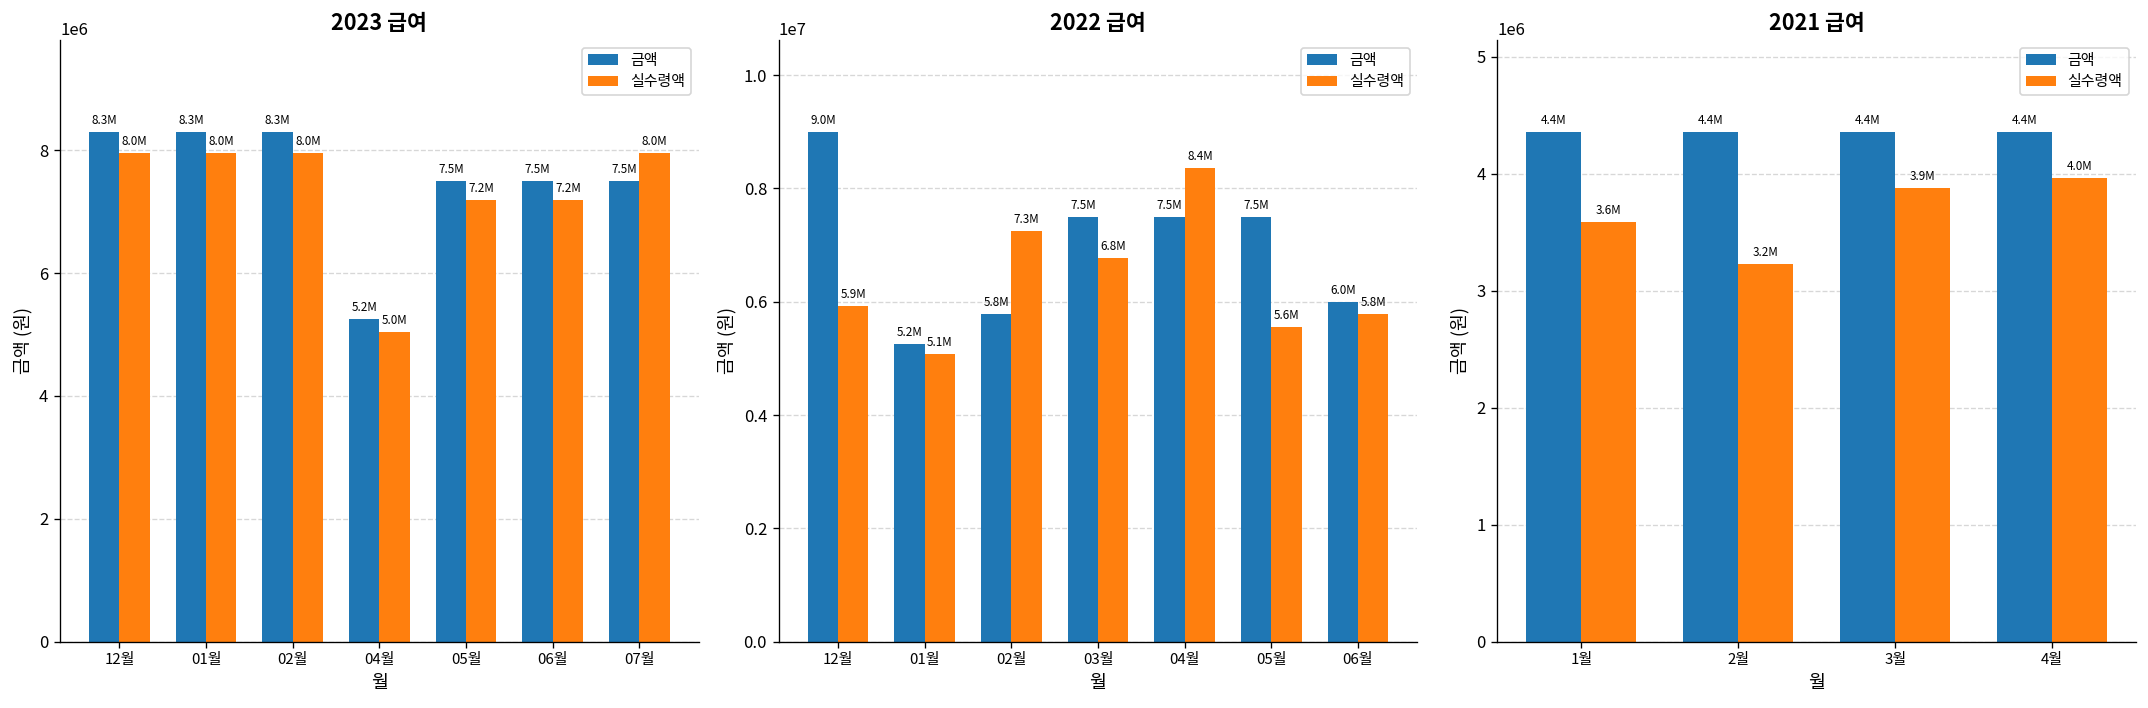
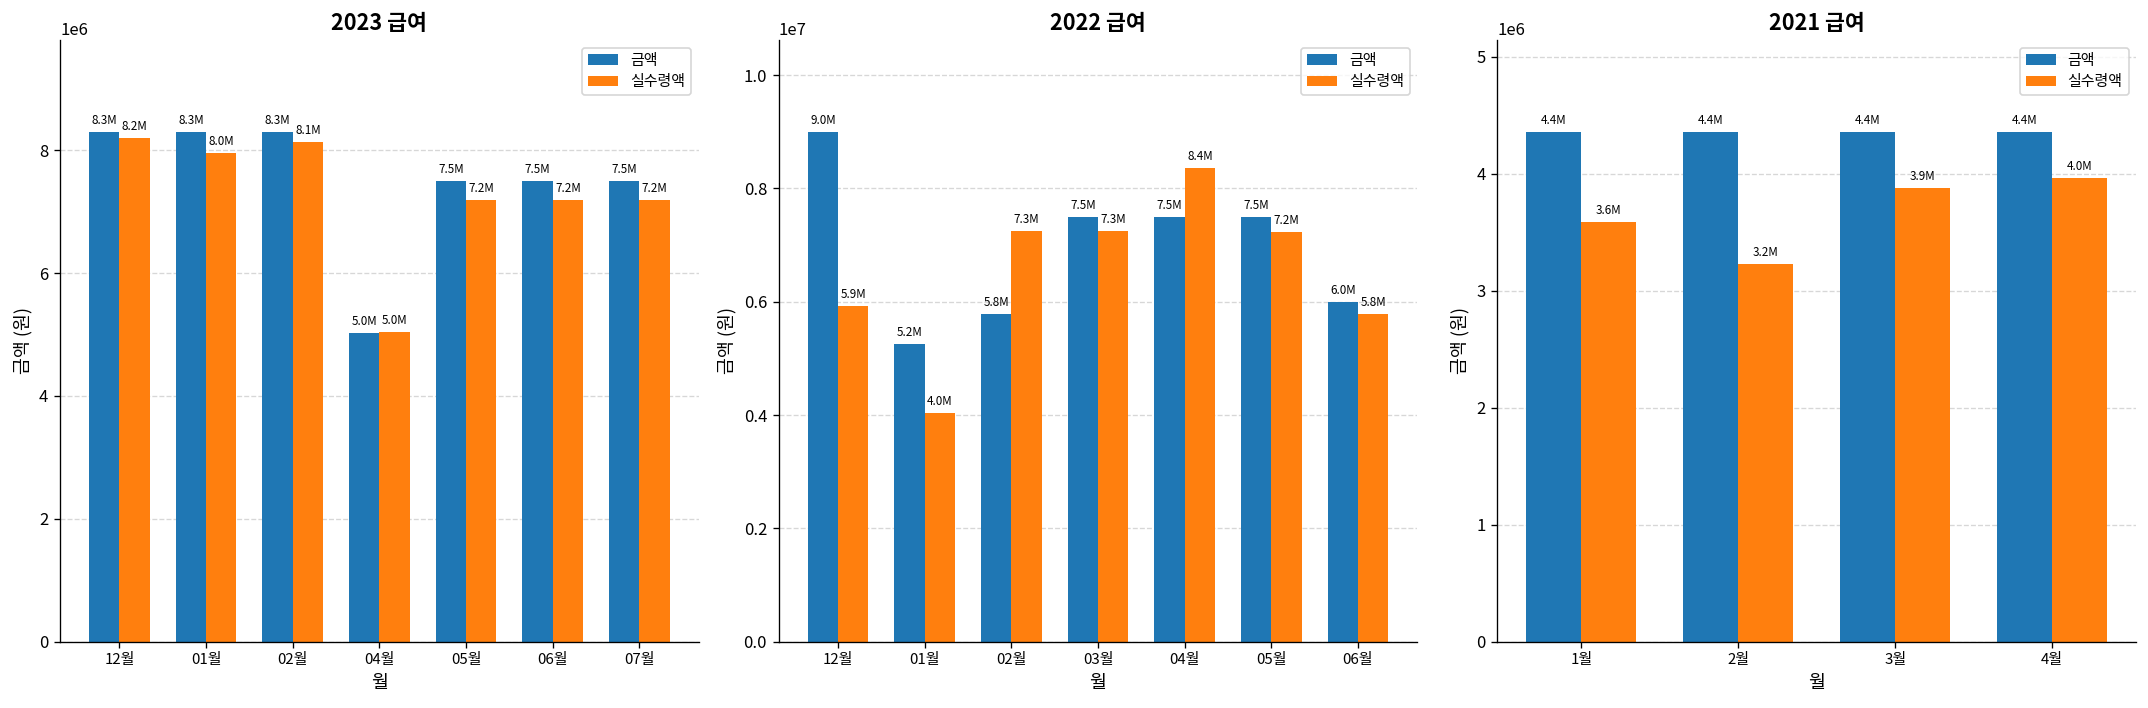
2023 급여, 실수령액, 12월: 8.0M -> 8.2M
2023 급여, 실수령액, 02월: 8.0M -> 8.1M
2023 급여, 금액, 04월: 5.2M -> 5.0M
2023 급여, 실수령액, 07월: 8.0M -> 7.2M
2022 급여, 실수령액, 01월: 5.1M -> 4.0M
2022 급여, 실수령액, 03월: 6.8M -> 7.3M
2022 급여, 실수령액, 05월: 5.6M -> 7.2M
